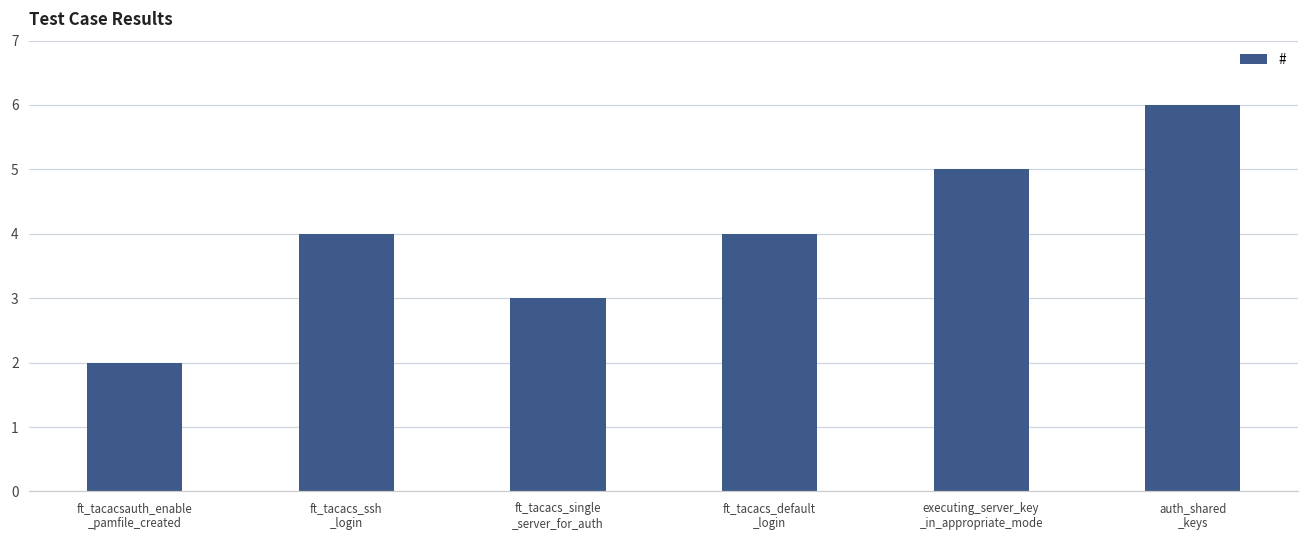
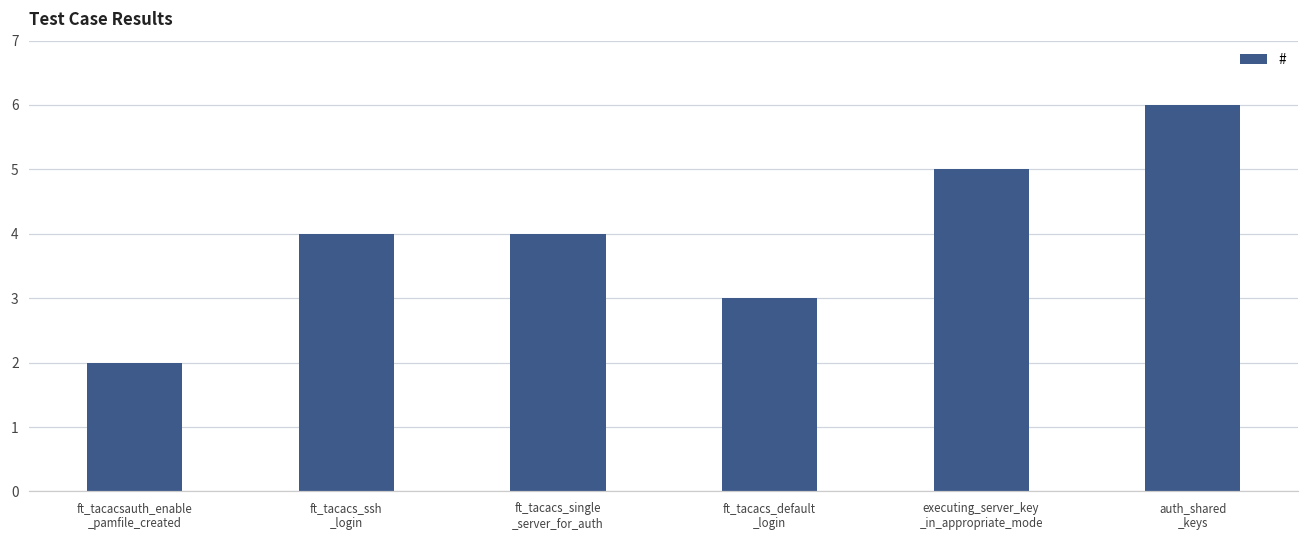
ft_tacacs_single _server_for_auth: 3 -> 4
ft_tacacs_default _login: 4 -> 3
